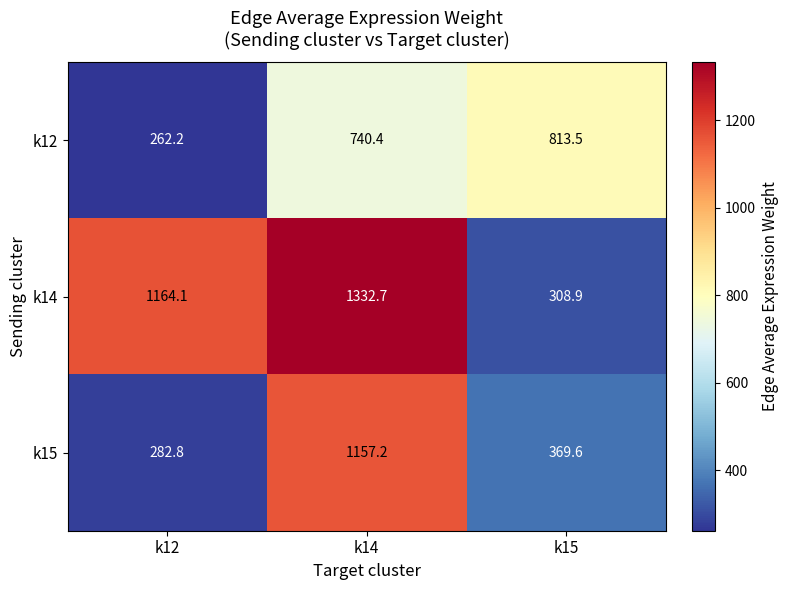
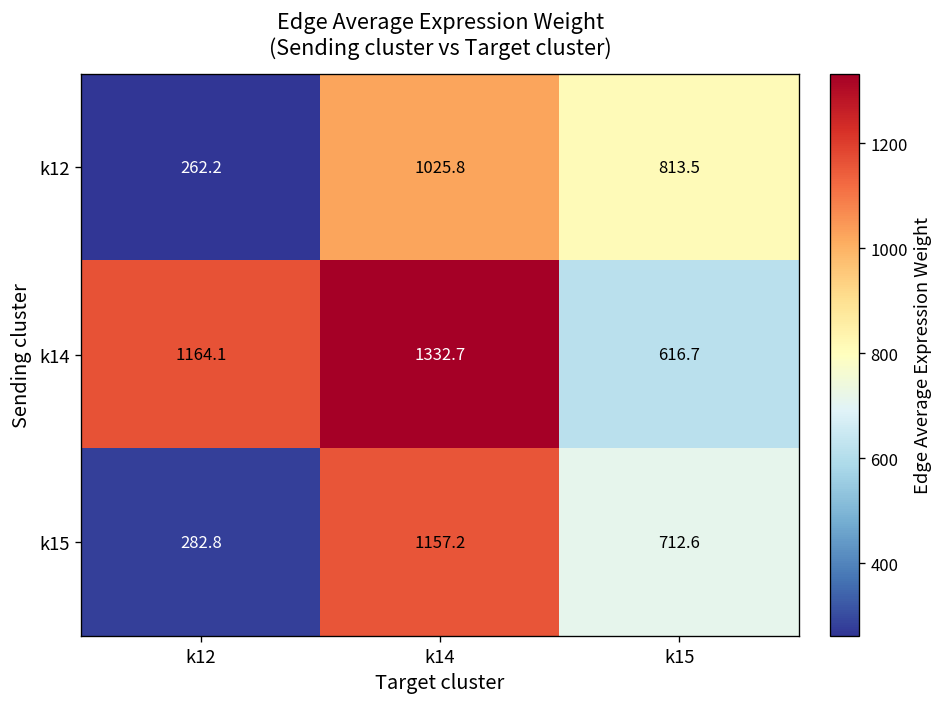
k12, k14: 740.4 -> 1025.8
k14, k15: 308.9 -> 616.7
k15, k15: 369.6 -> 712.6
